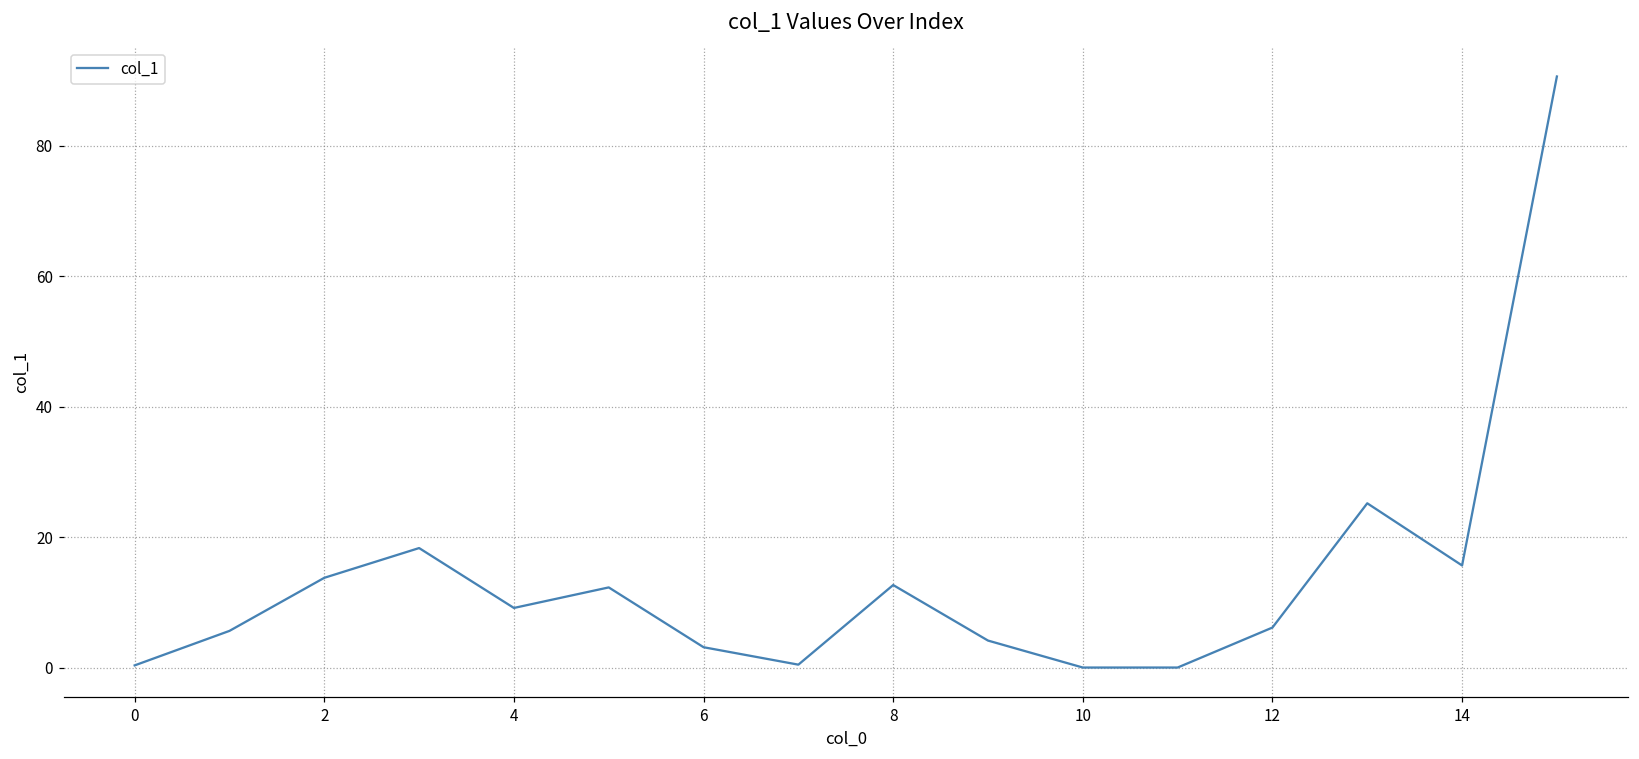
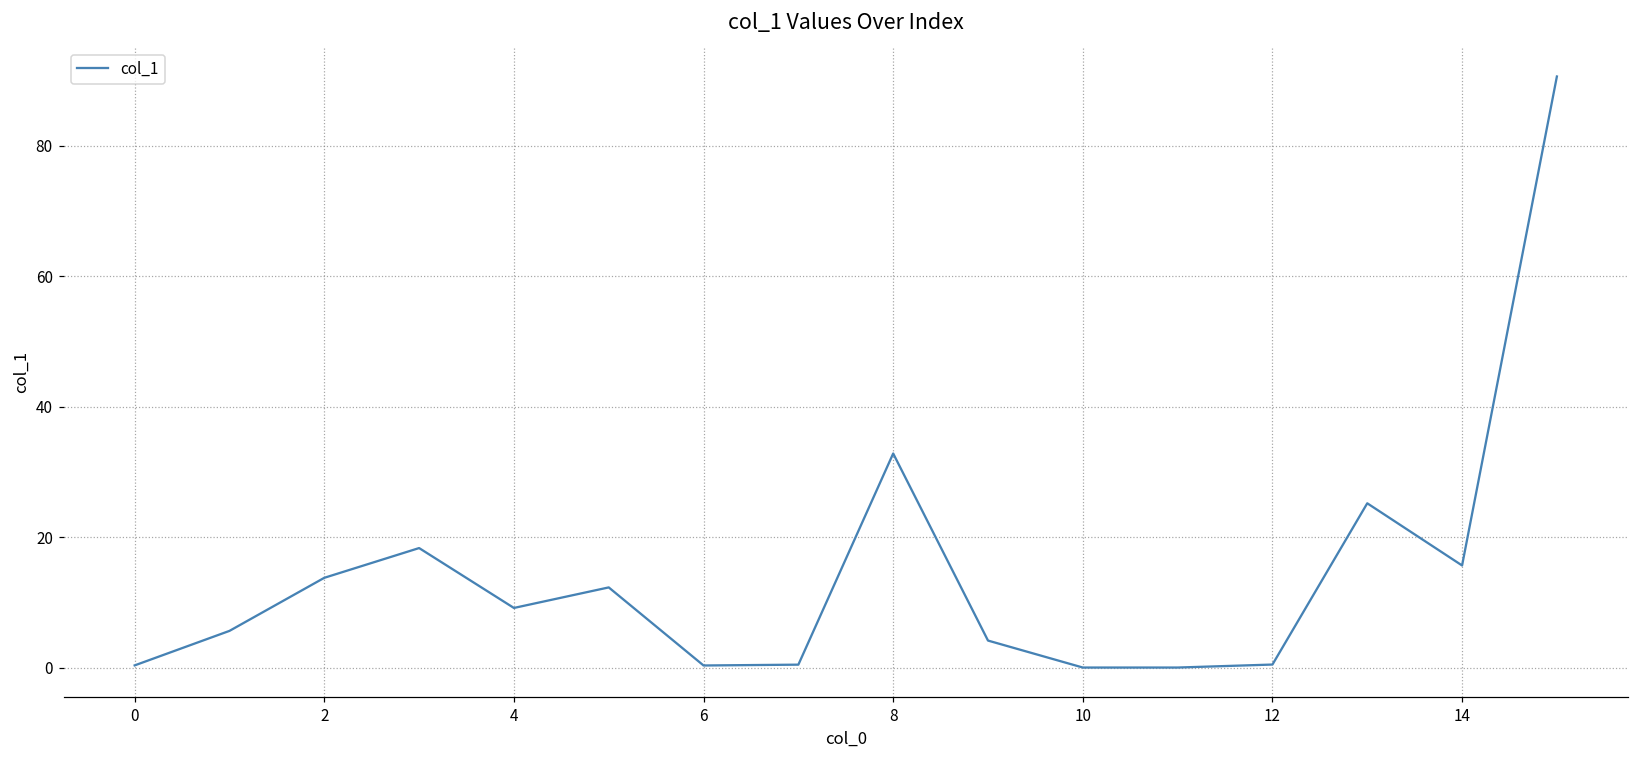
6: 3 -> 0
8: 13 -> 33
12: 6 -> 0
